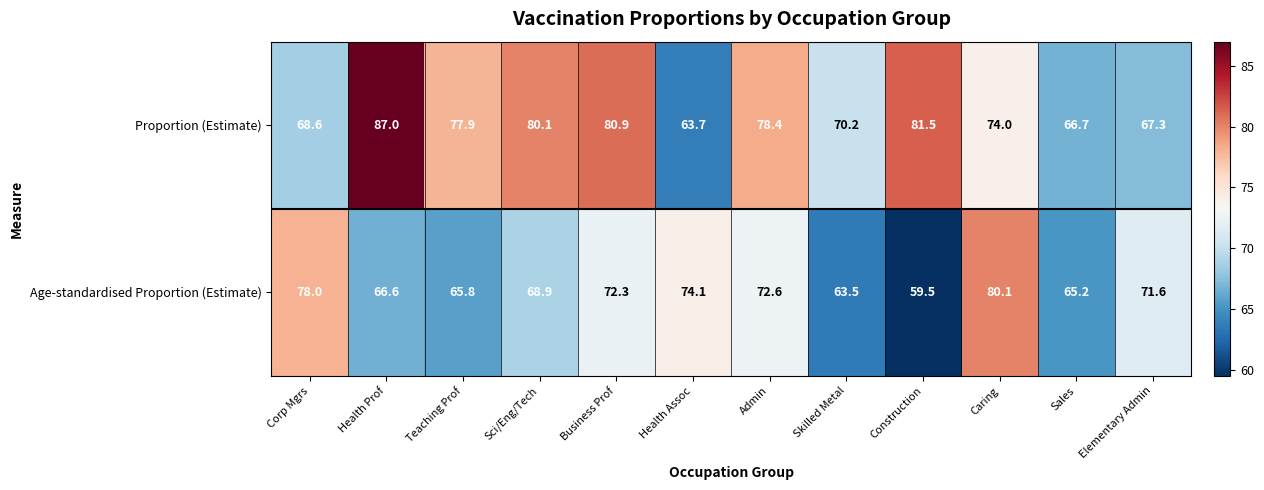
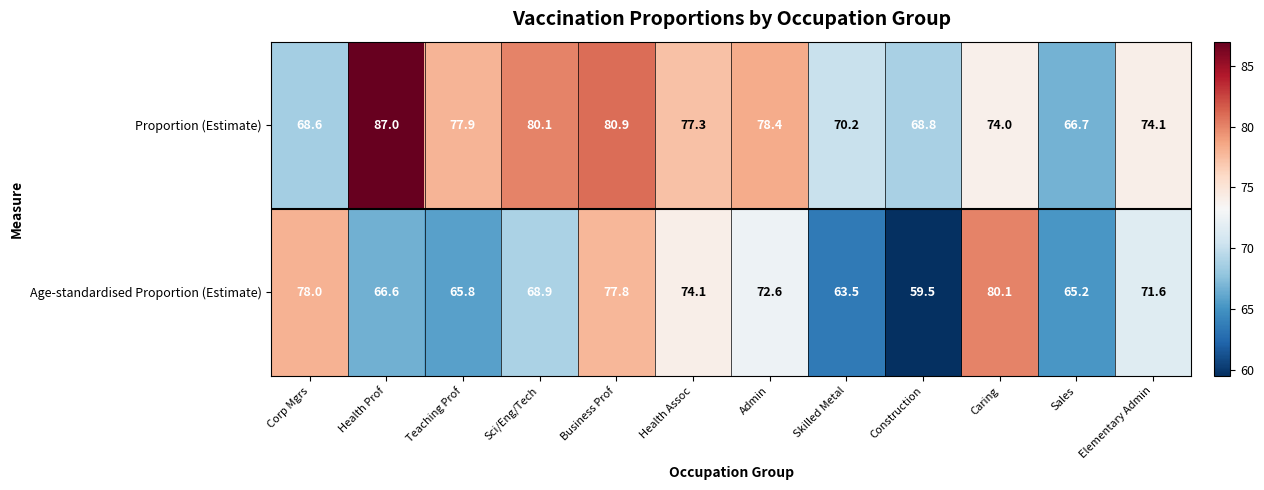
Proportion (Estimate), Health Assoc: 63.7 -> 77.3
Proportion (Estimate), Construction: 81.5 -> 68.8
Proportion (Estimate), Elementary Admin: 67.3 -> 74.1
Age-standardised Proportion (Estimate), Business Prof: 72.3 -> 77.8
